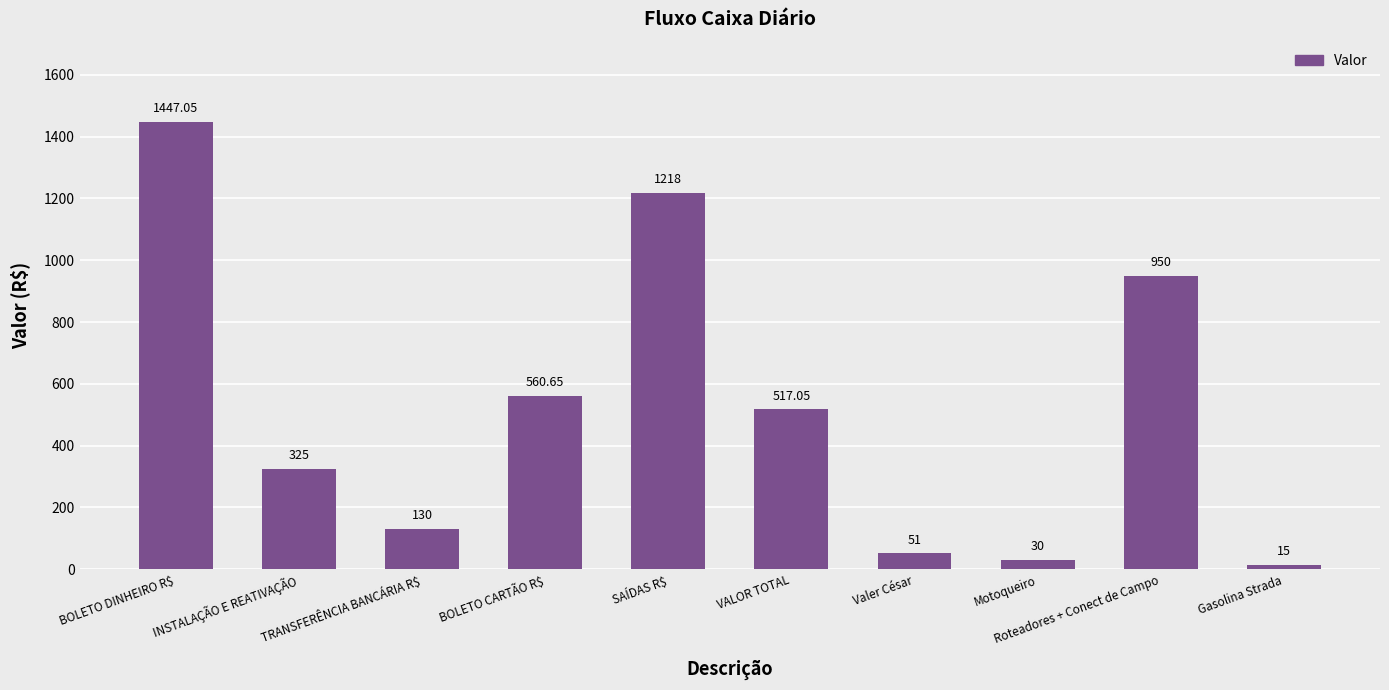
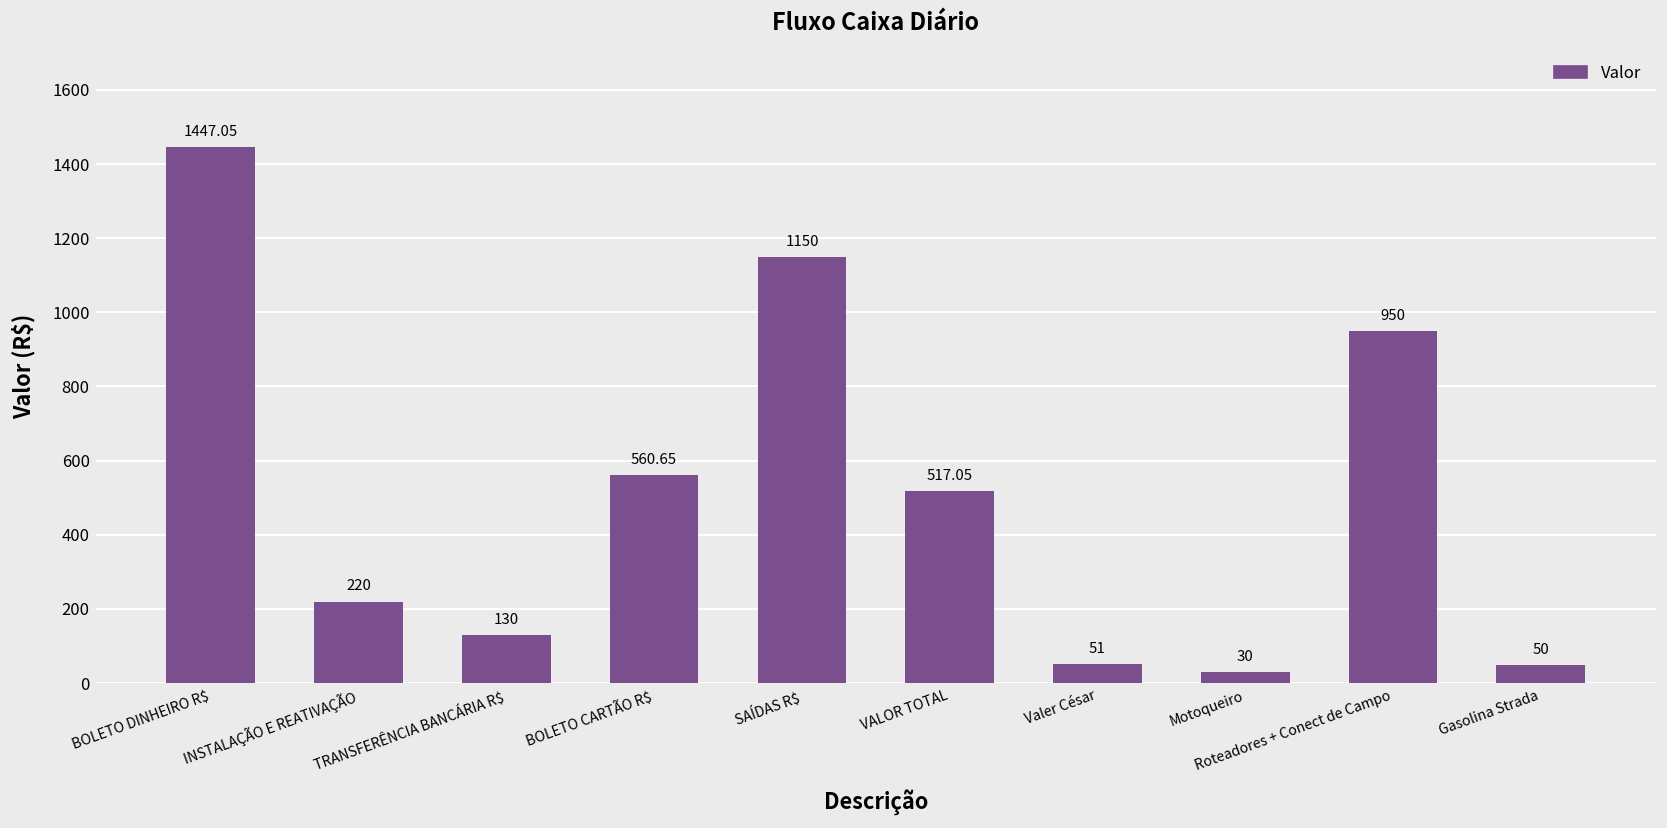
INSTALAÇÃO E REATIVAÇÃO: 325 -> 220
SAÍDAS R$: 1218 -> 1150
Gasolina Strada: 15 -> 50
